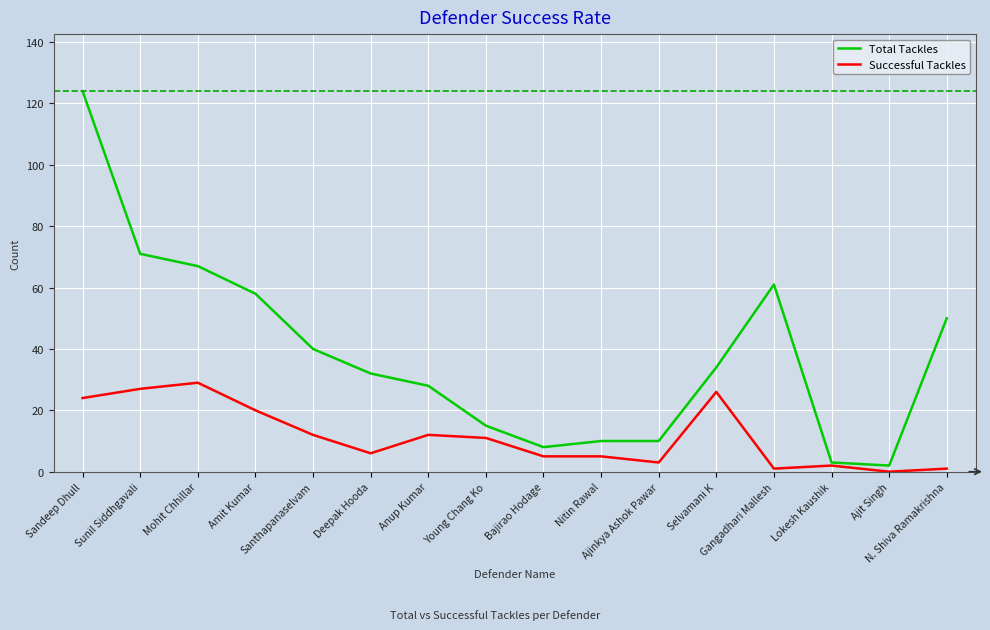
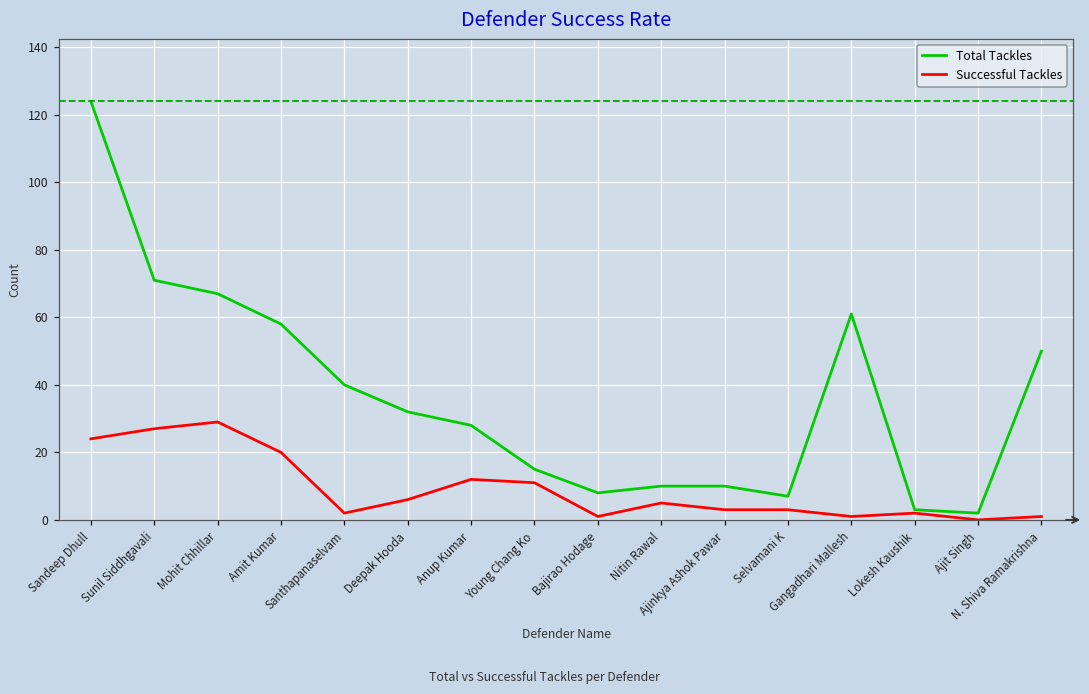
Successful Tackles, Santhapanaselvam: 12 -> 2
Successful Tackles, Bajirao Hodage: 5 -> 1
Total Tackles, Selvamani K: 34 -> 7
Successful Tackles, Selvamani K: 26 -> 3
